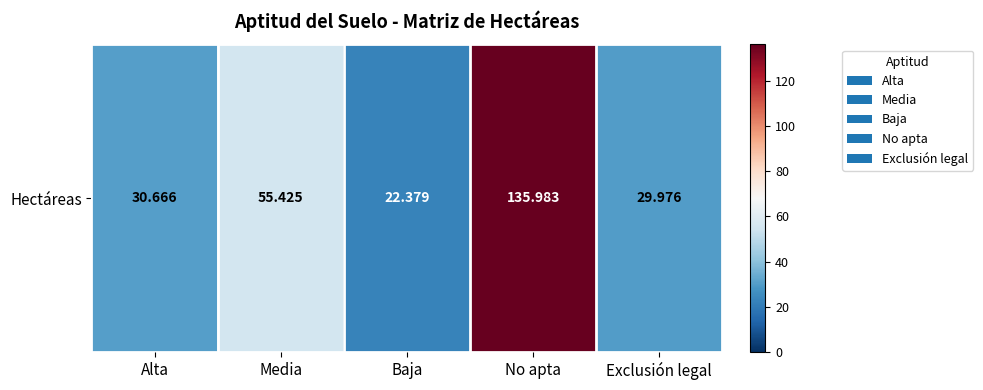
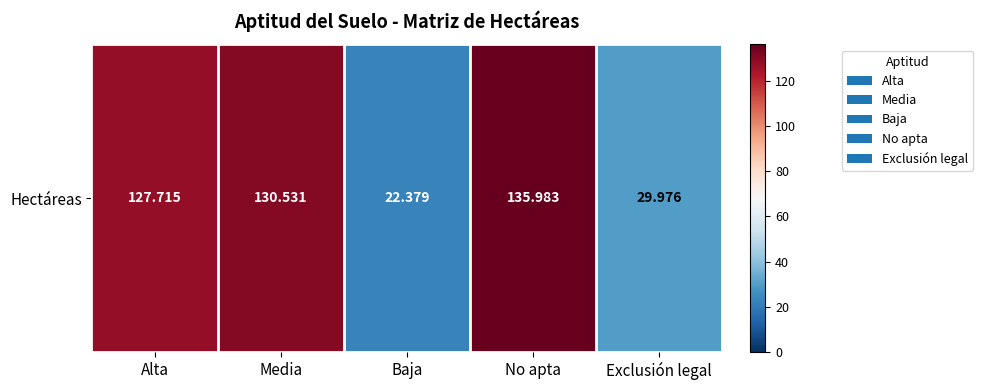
Hectáreas, Alta: 30.666 -> 127.715
Hectáreas, Media: 55.425 -> 130.531
